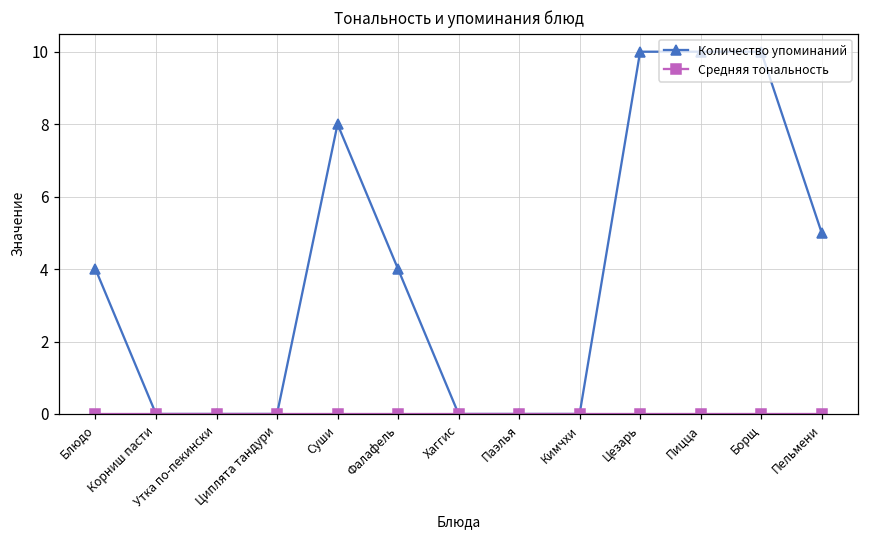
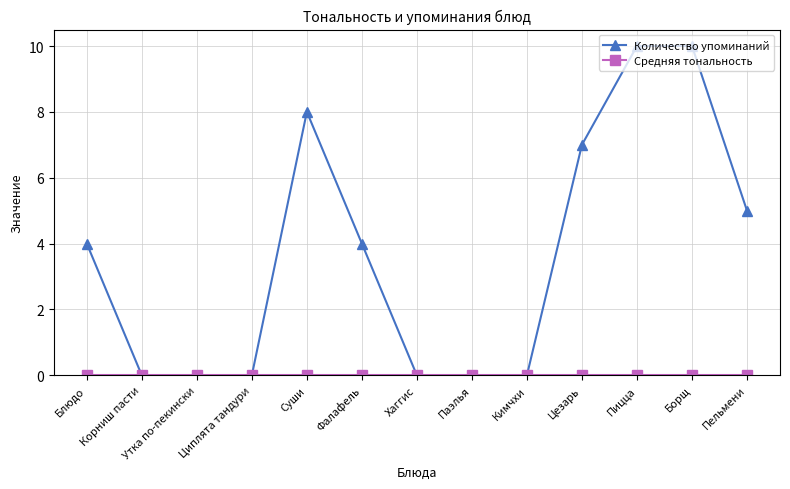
Количество упоминаний, Цезарь: 10 -> 7
